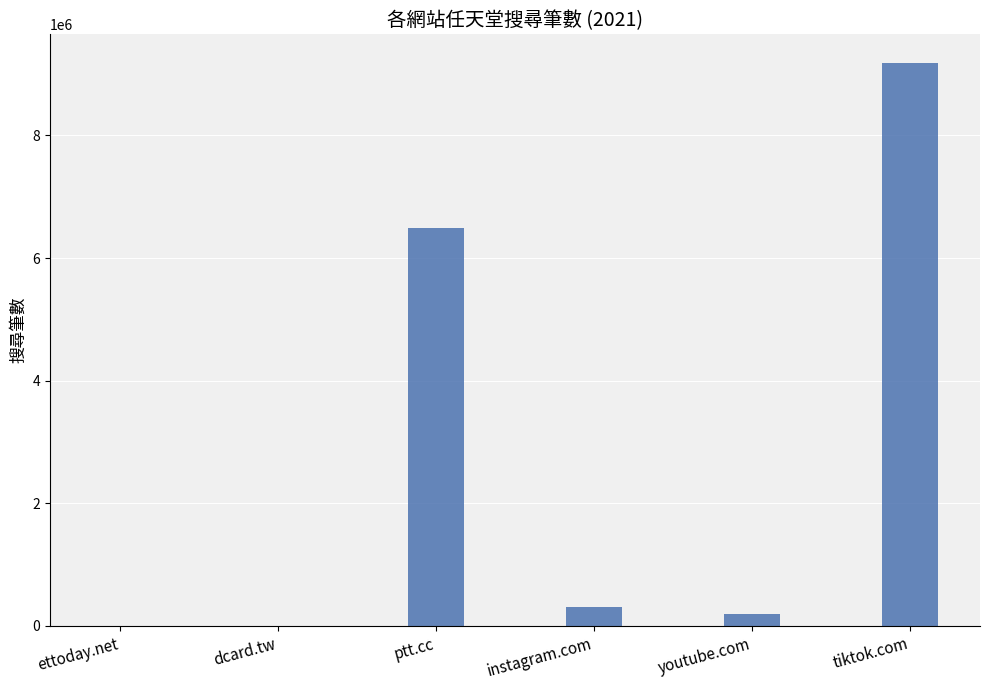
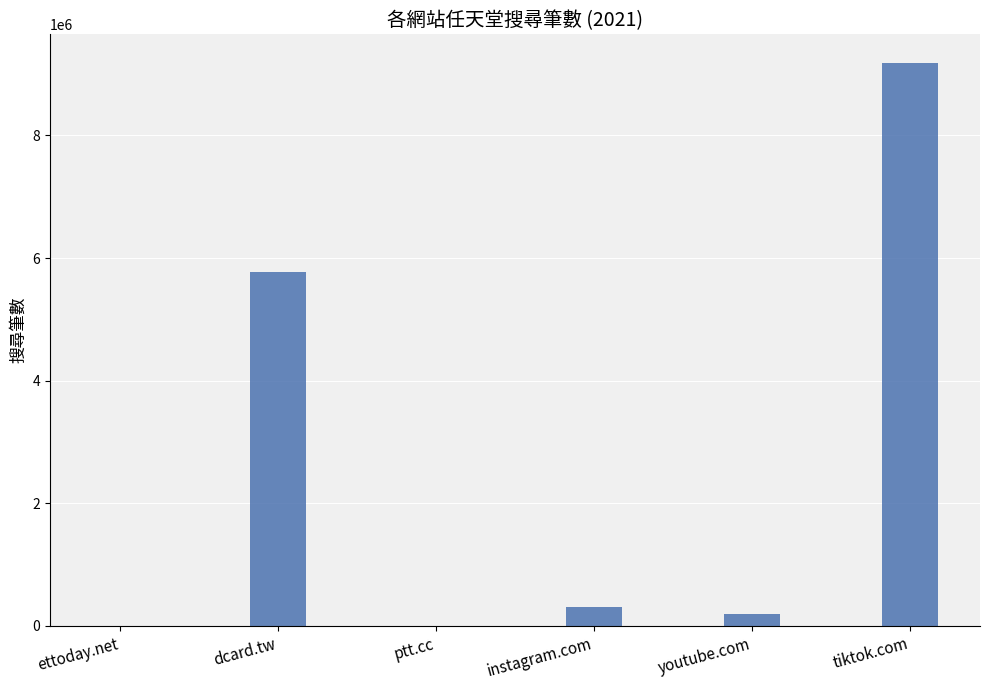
dcard.tw: 0 -> 5800000
ptt.cc: 6500000 -> 0
